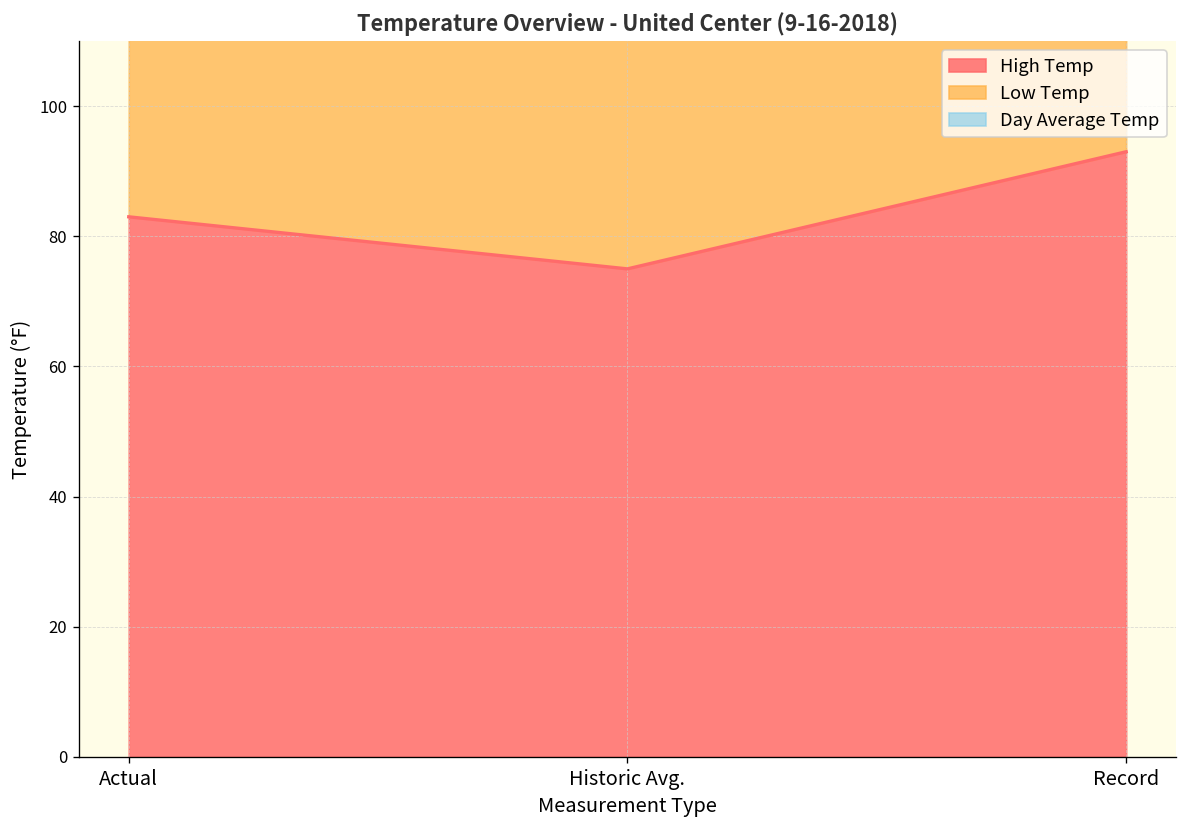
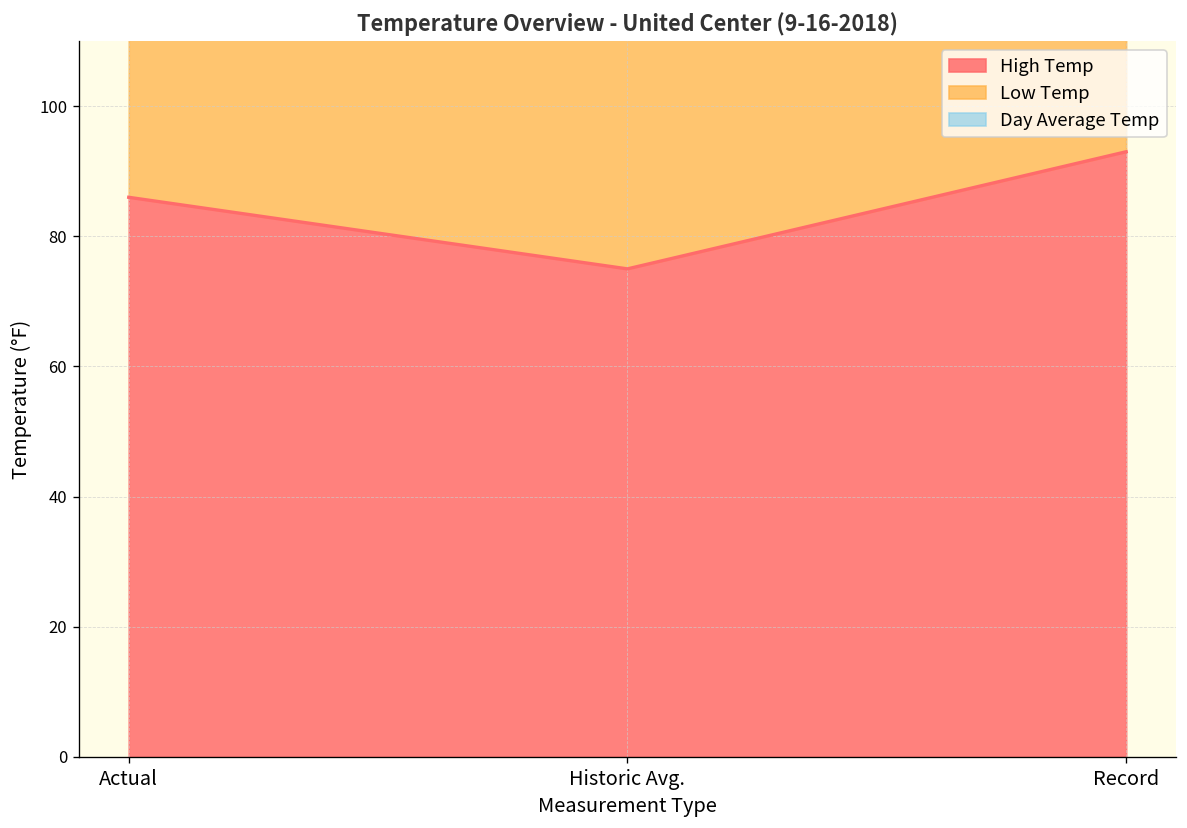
High Temp, Actual: 83 -> 86
